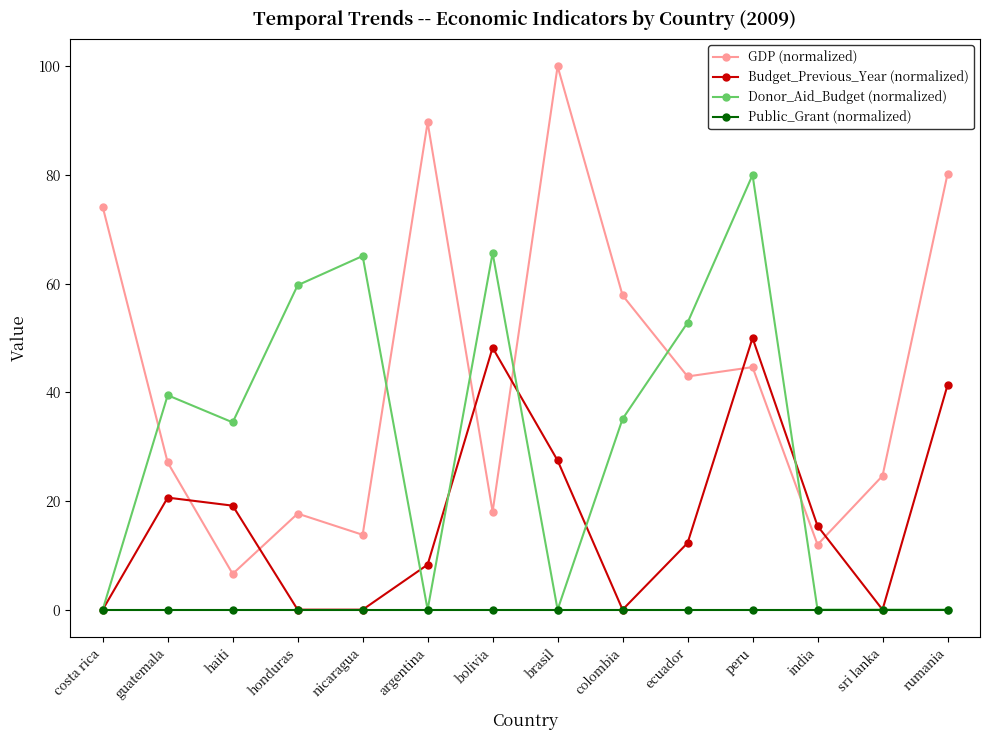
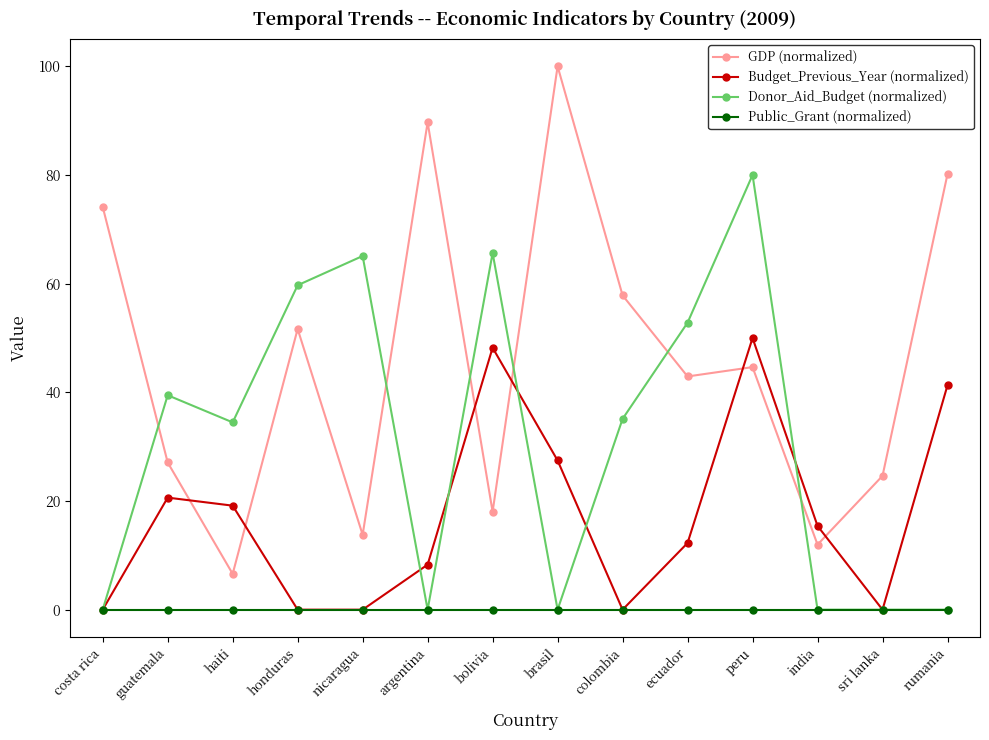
GDP (normalized), honduras: 18 -> 52
